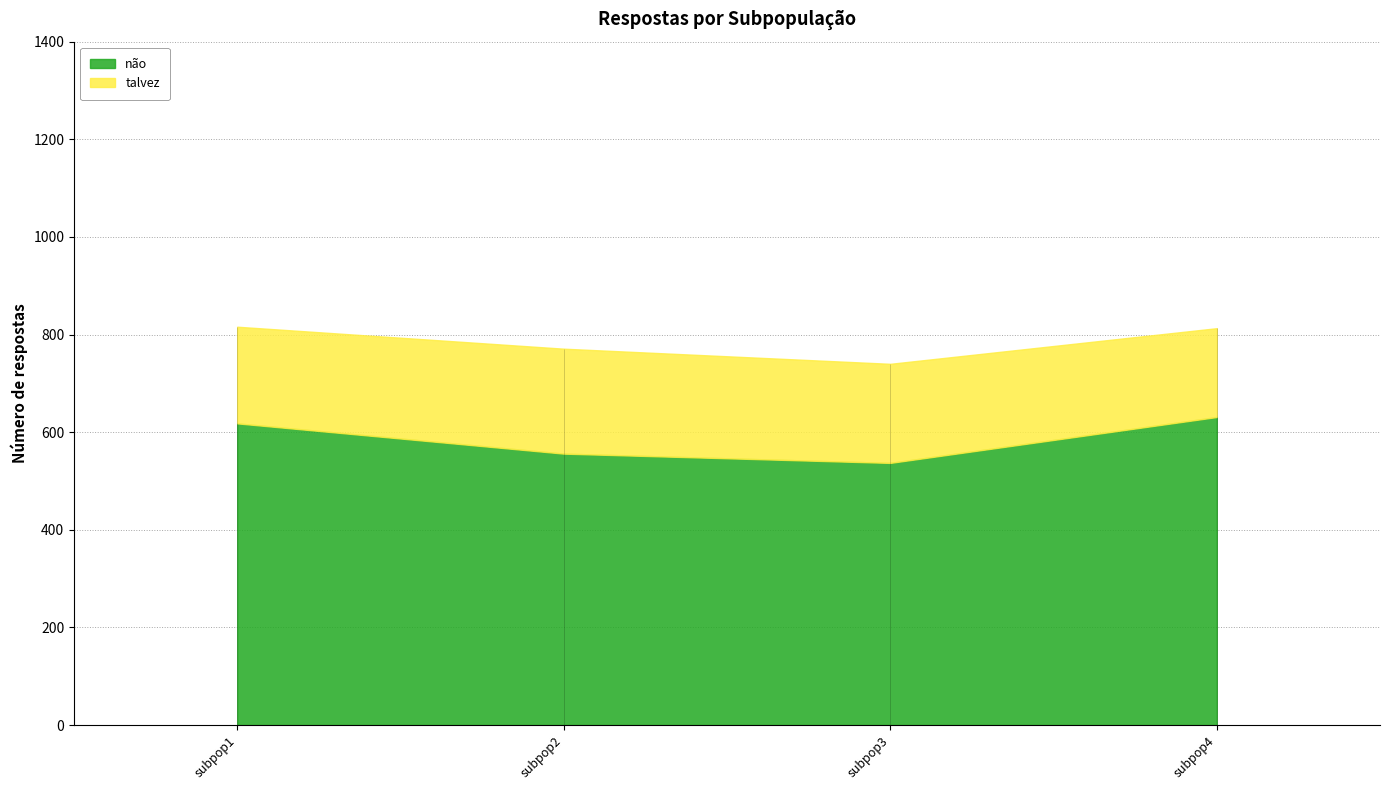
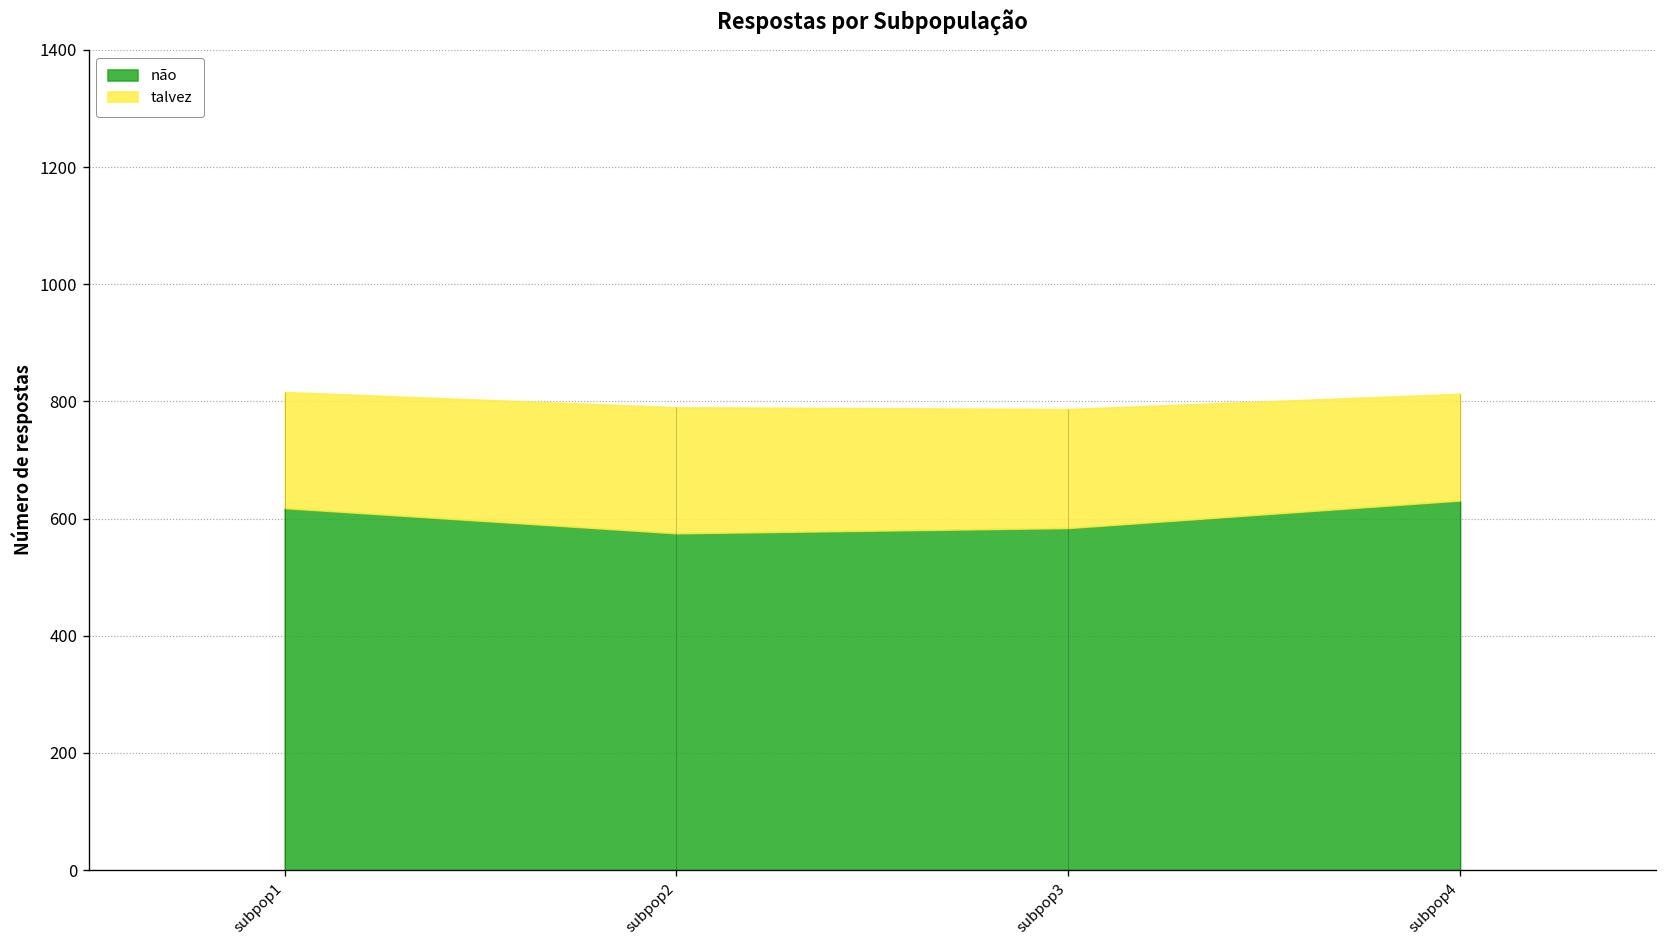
não, subpop2: 560 -> 580
não, subpop3: 540 -> 580
